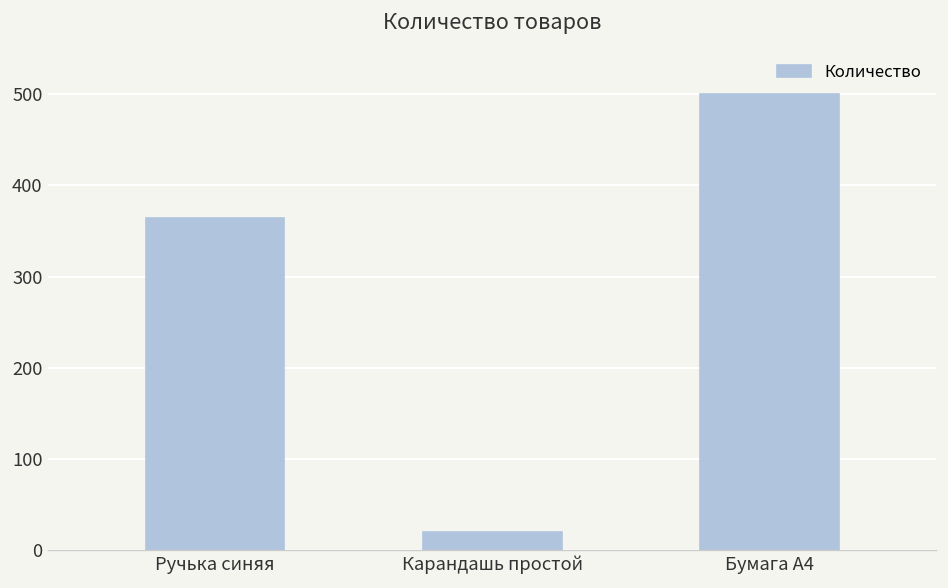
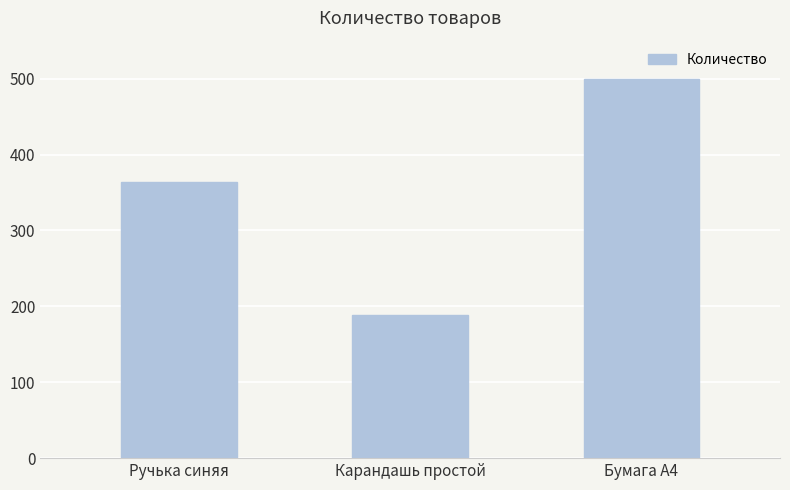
Карандашь простой: 20 -> 190
